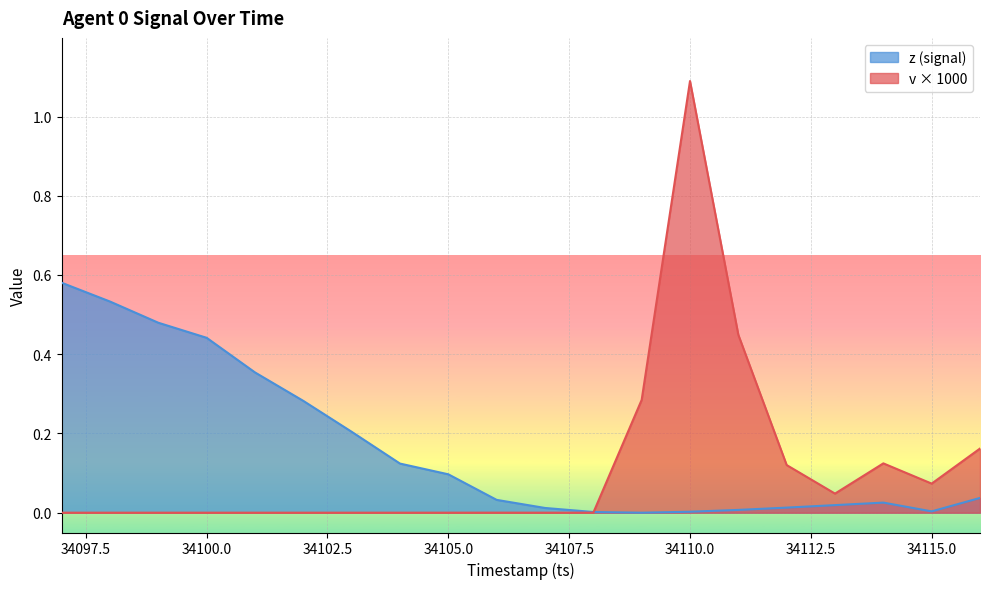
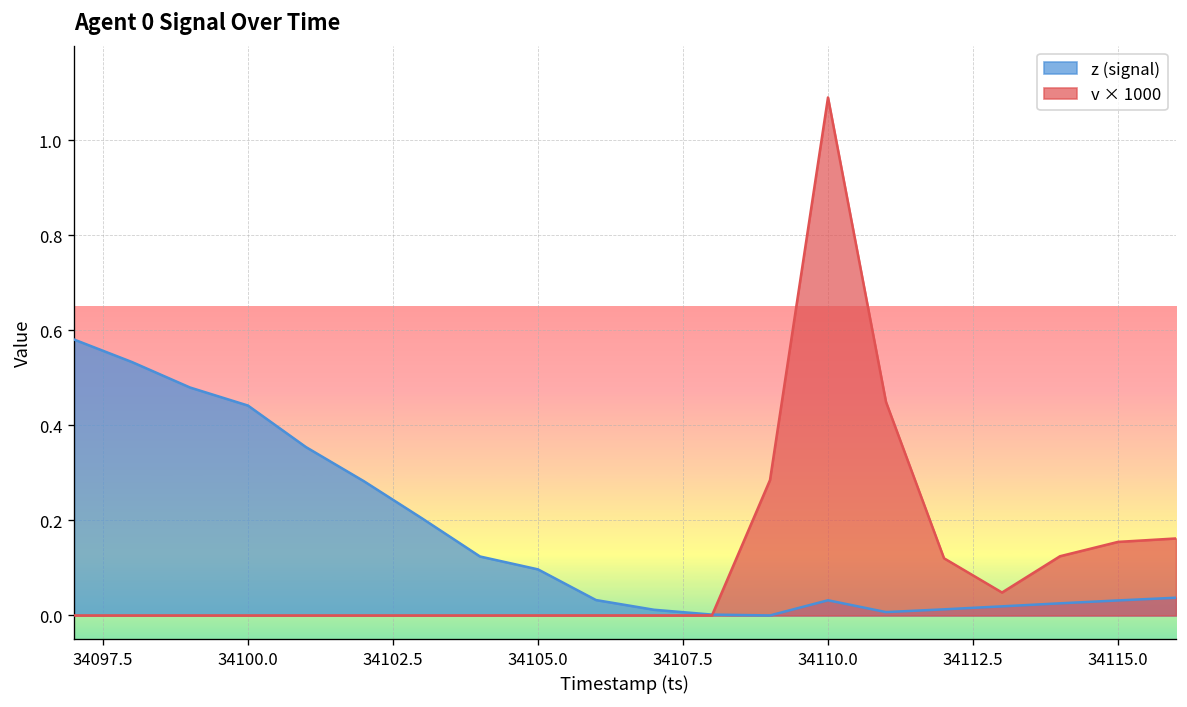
z (signal), 34110.0: 0.00 -> 0.03
z (signal), 34115.0: 0.00 -> 0.03
v × 1000, 34115.0: 0.07 -> 0.15
